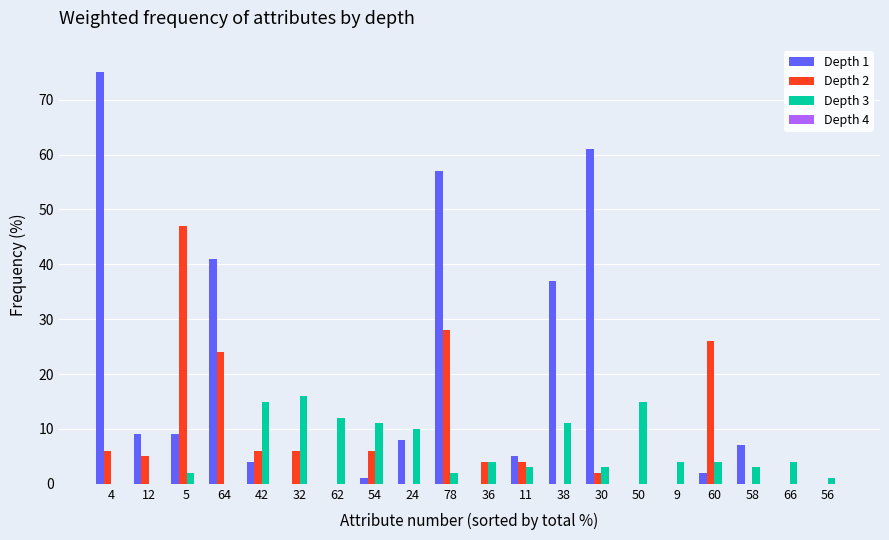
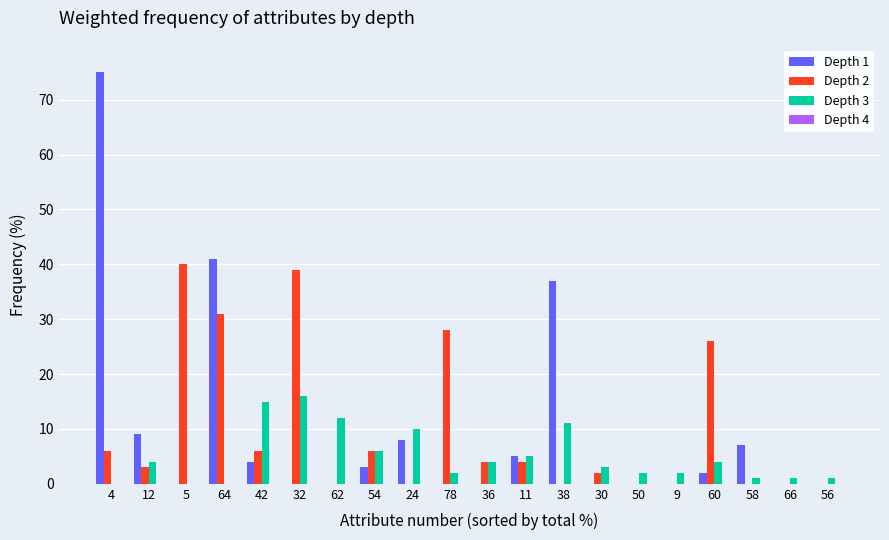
Depth 2, 12: 5 -> 3
Depth 3, 12: 0 -> 4
Depth 1, 5: 9 -> 0
Depth 2, 5: 47 -> 40
Depth 3, 5: 2 -> 0
Depth 2, 64: 24 -> 31
Depth 2, 32: 6 -> 39
Depth 1, 54: 1 -> 3
Depth 3, 54: 11 -> 6
Depth 1, 78: 57 -> 0
Depth 3, 11: 3 -> 5
Depth 1, 30: 61 -> 0
Depth 3, 50: 15 -> 2
Depth 3, 9: 4 -> 2
Depth 3, 58: 3 -> 1
Depth 3, 66: 4 -> 1
